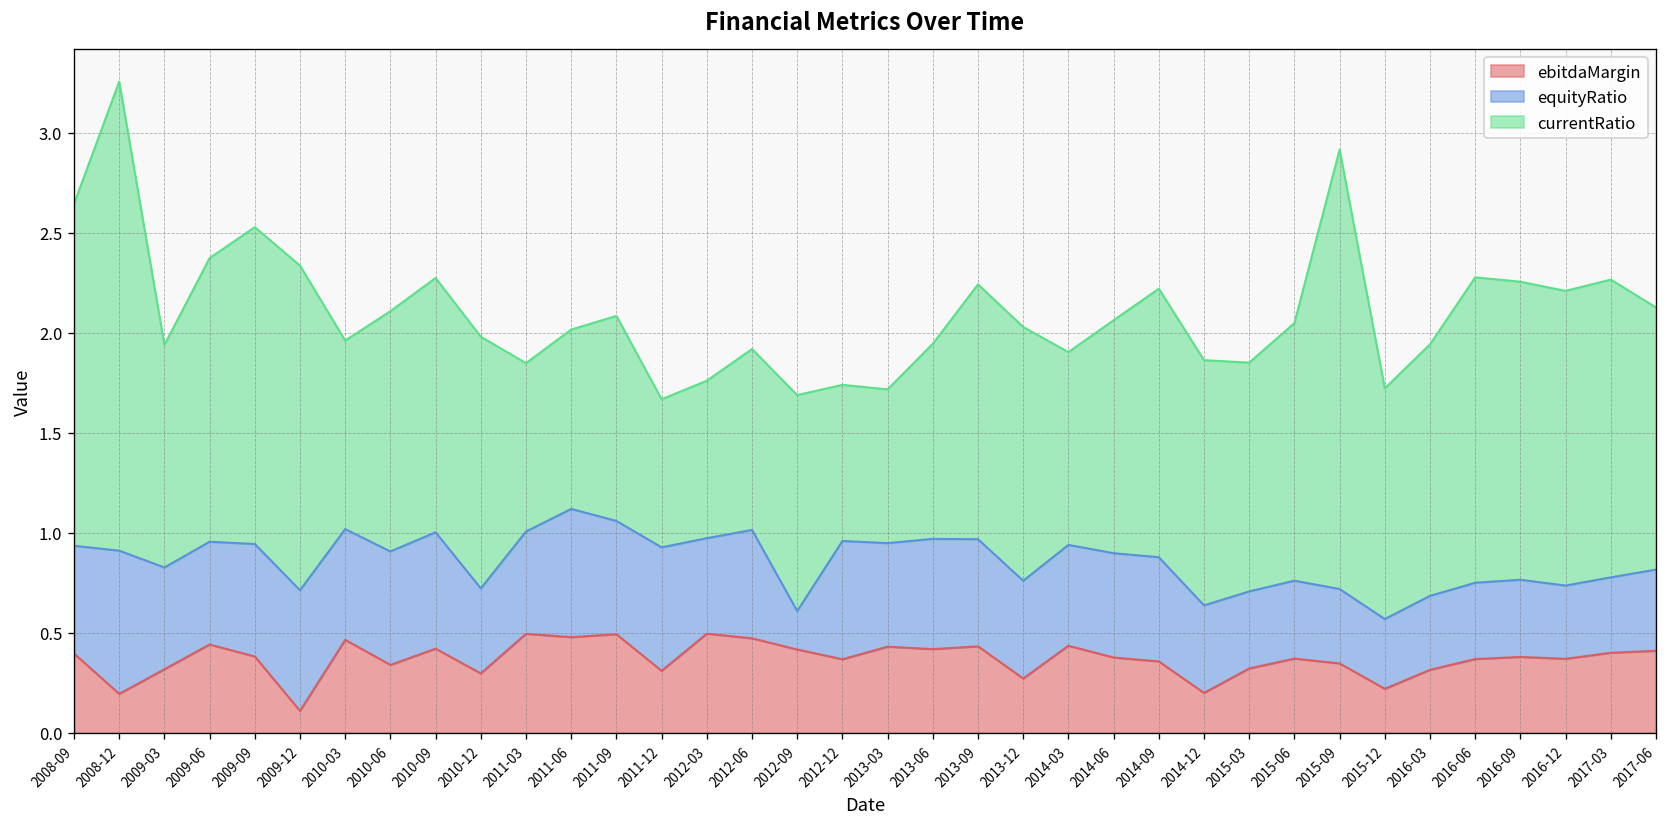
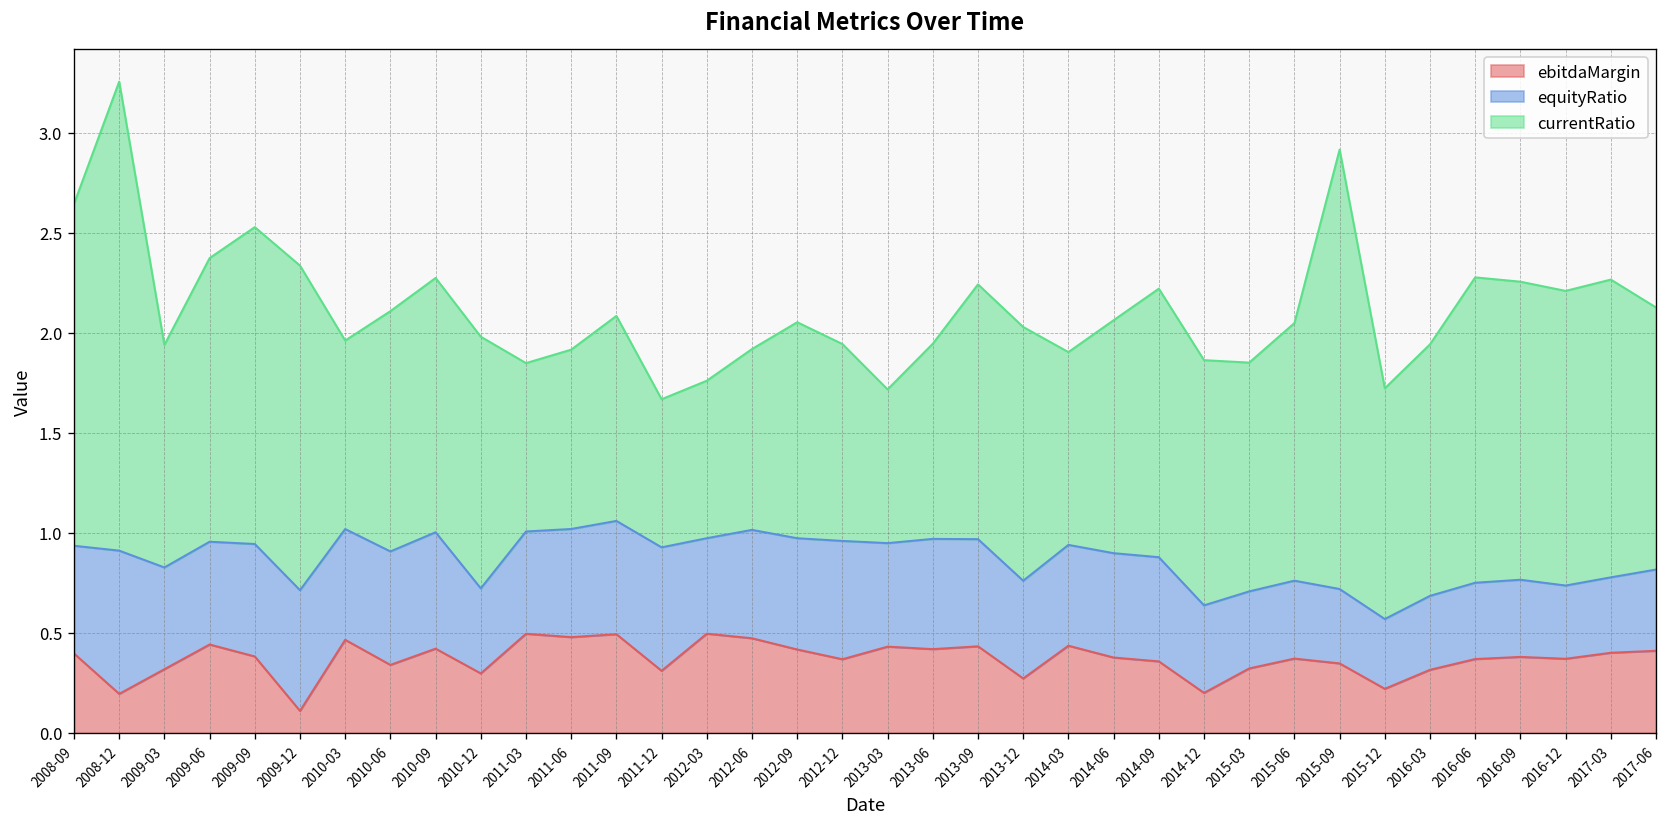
equityRatio, 2011-06: 0.64 -> 0.54
equityRatio, 2012-09: 0.19 -> 0.56
currentRatio, 2012-12: 0.78 -> 0.98
